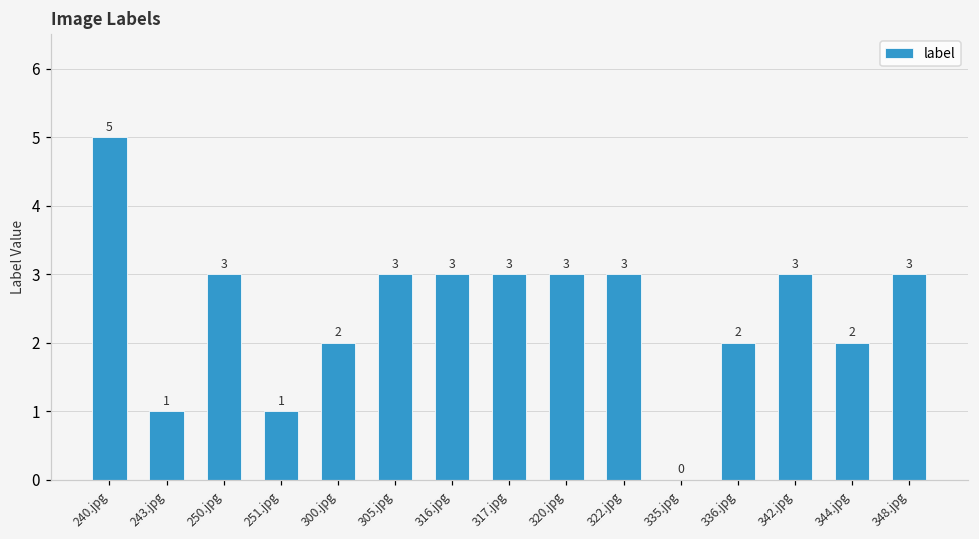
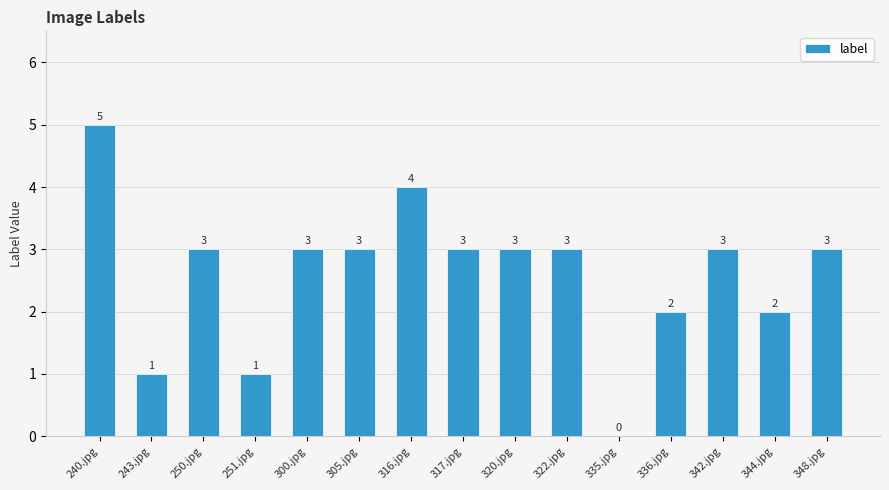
300.jpg: 2 -> 3
316.jpg: 3 -> 4
